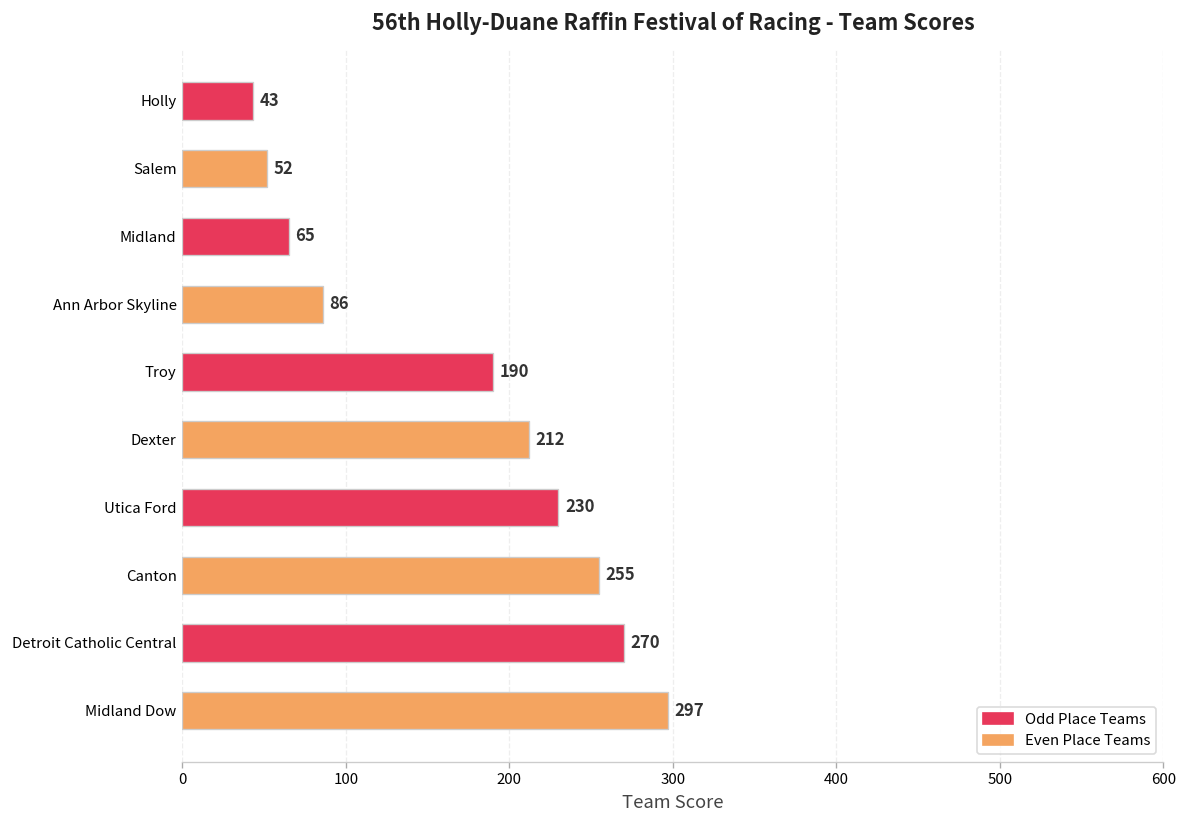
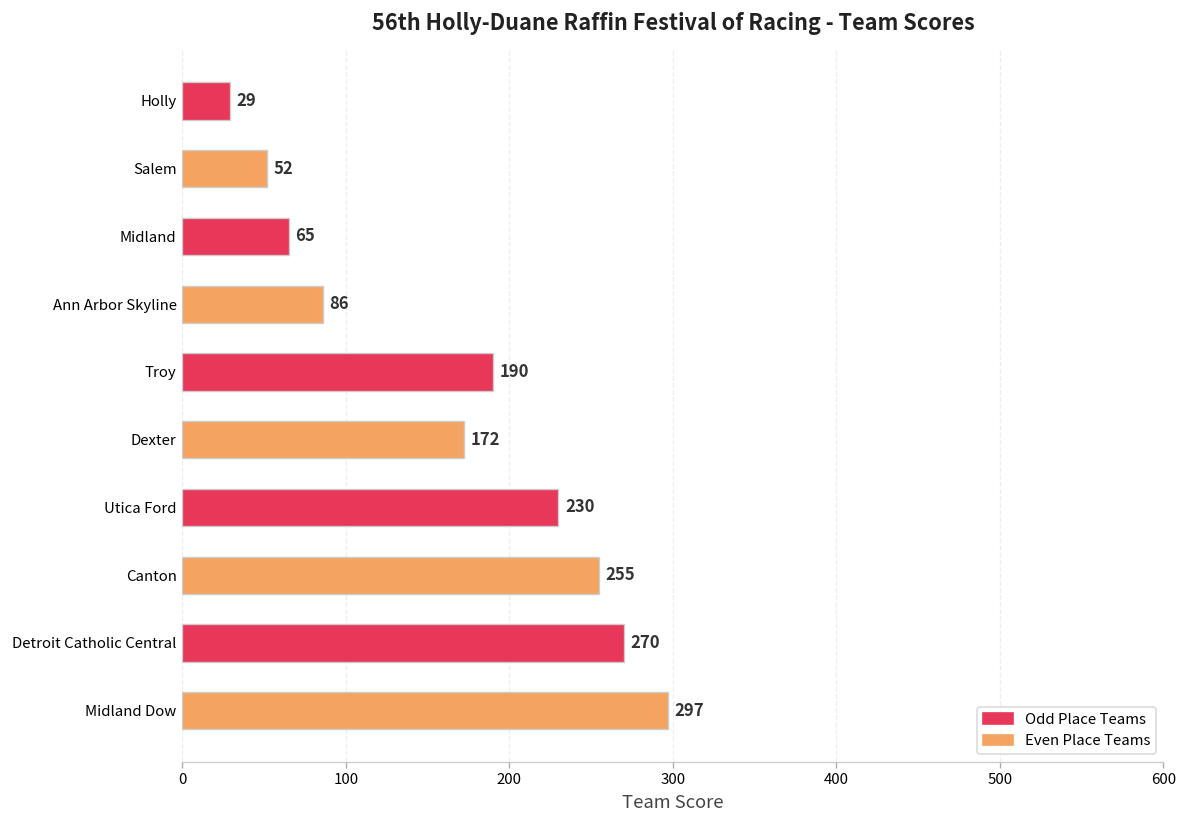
Holly: 43 -> 29
Dexter: 212 -> 172
